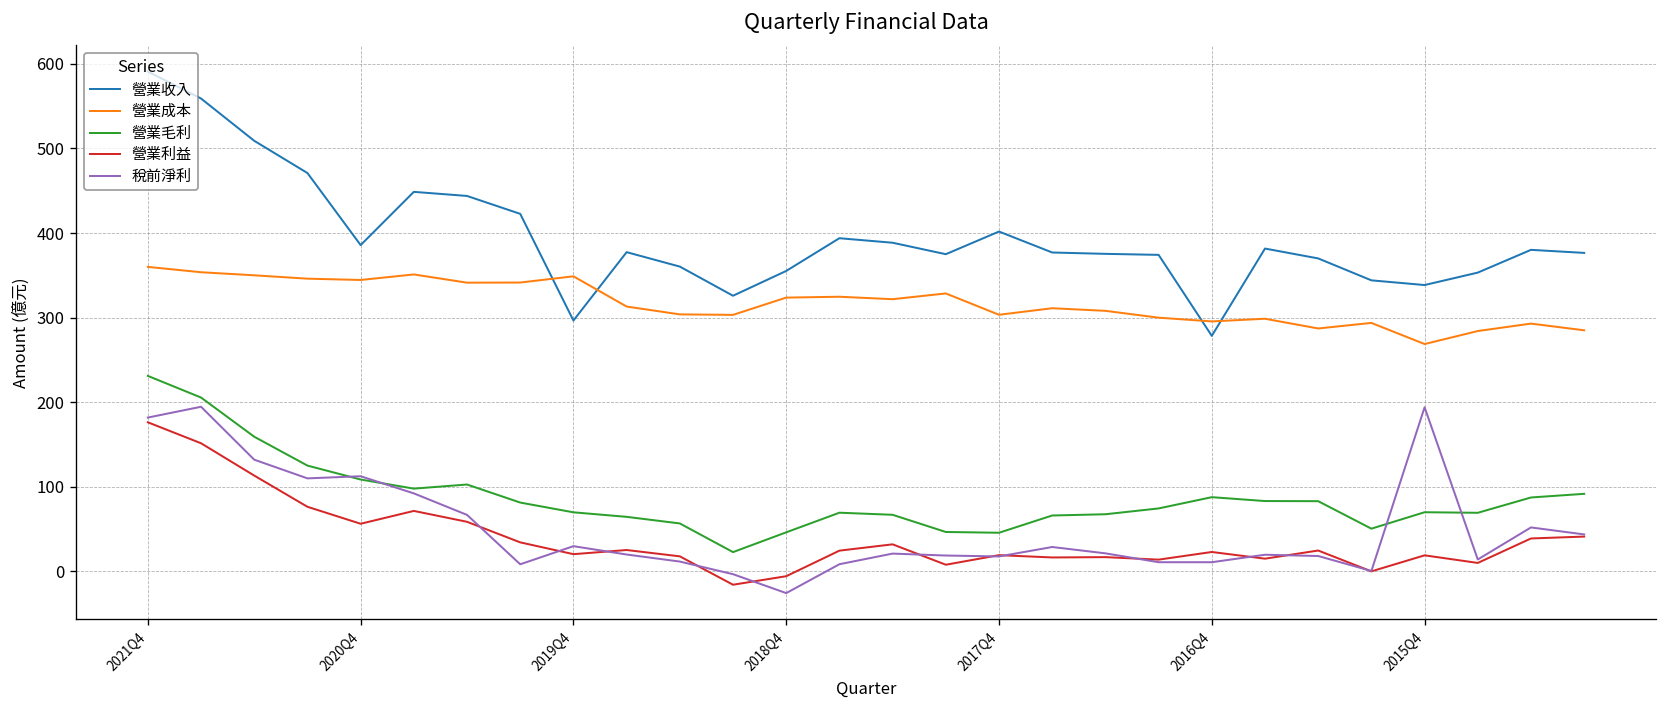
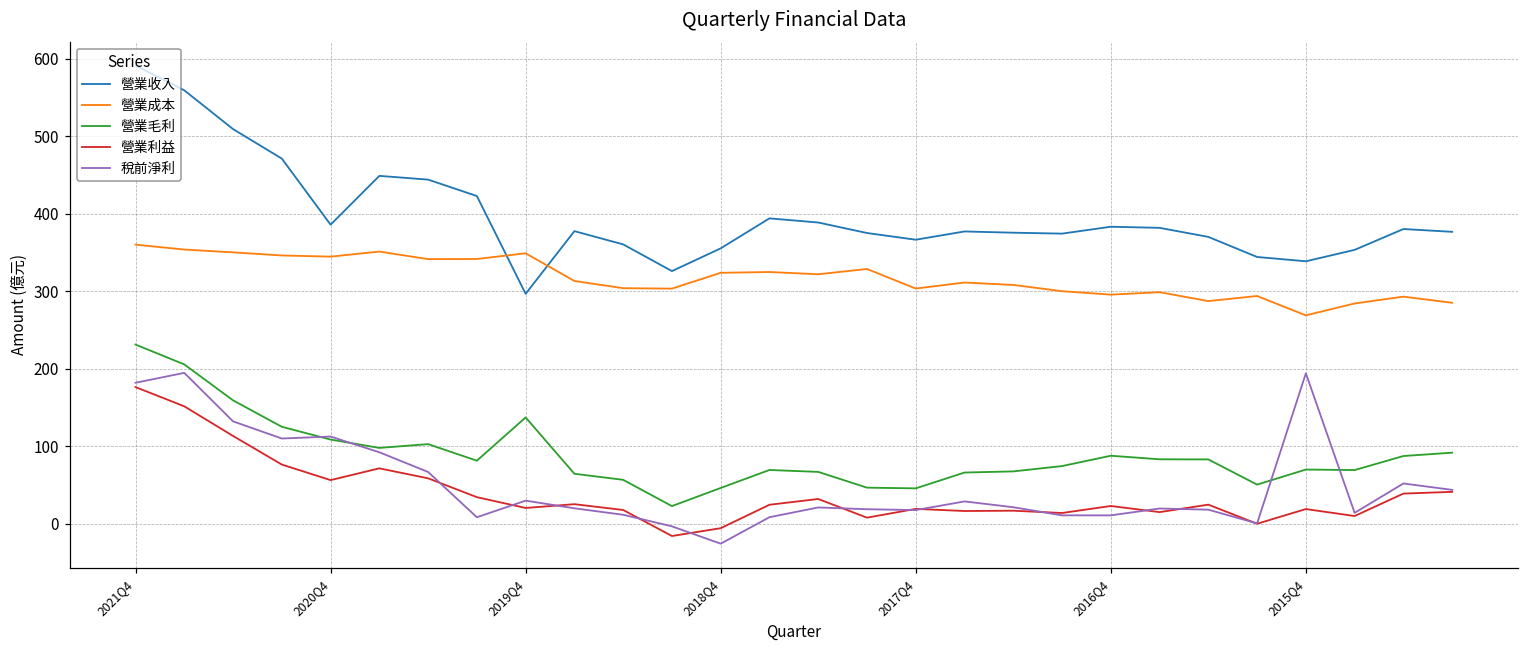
營業毛利, 2019Q4: 70 -> 140
營業收入, 2017Q4: 400 -> 370
營業收入, 2016Q4: 280 -> 380
